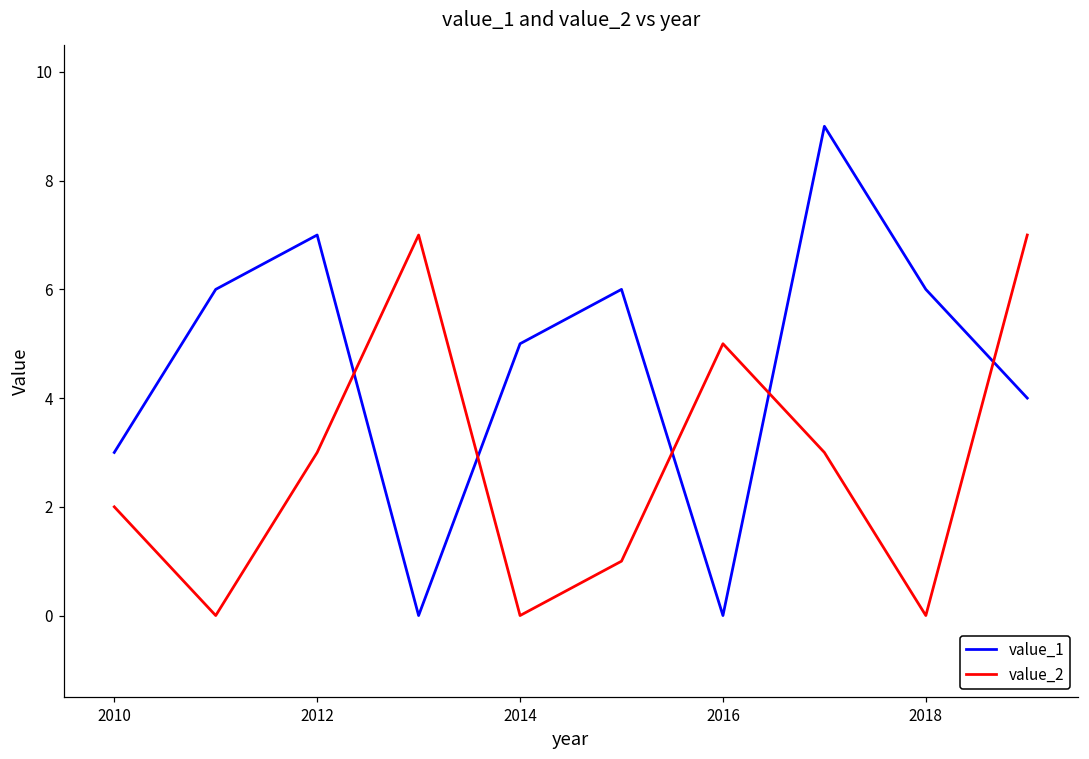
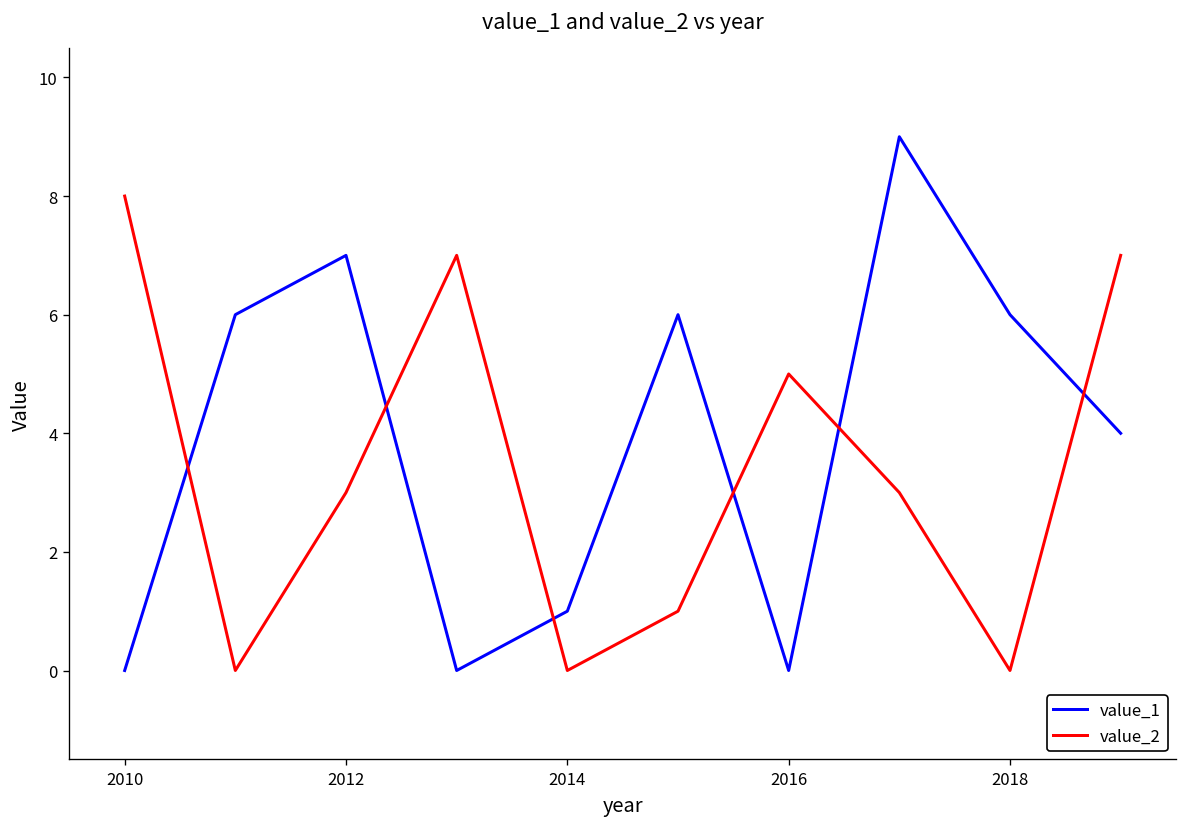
value_1, 2010: 3 -> 0
value_2, 2010: 2 -> 8
value_1, 2014: 5 -> 1
